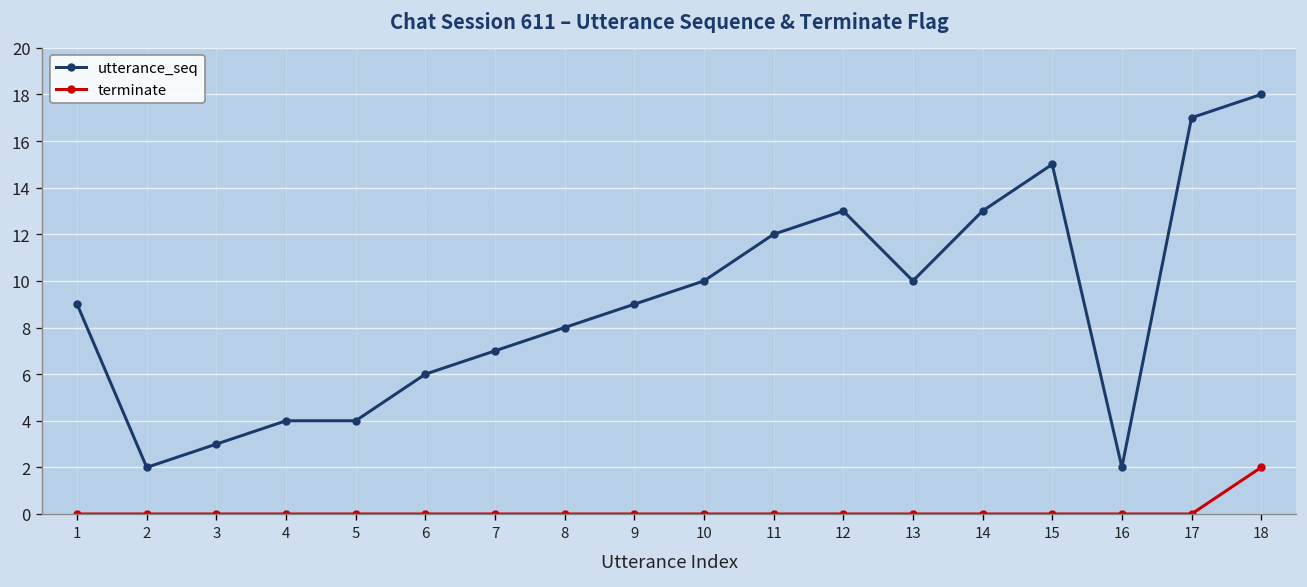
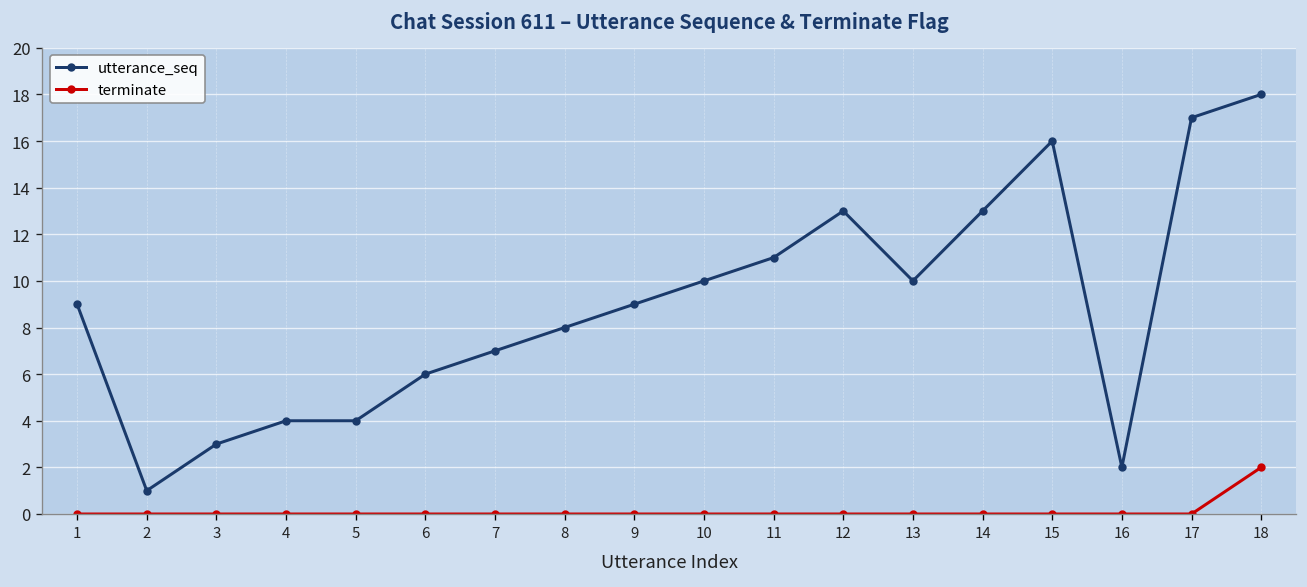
utterance_seq, 2: 2 -> 1
utterance_seq, 11: 12 -> 11
utterance_seq, 15: 15 -> 16
